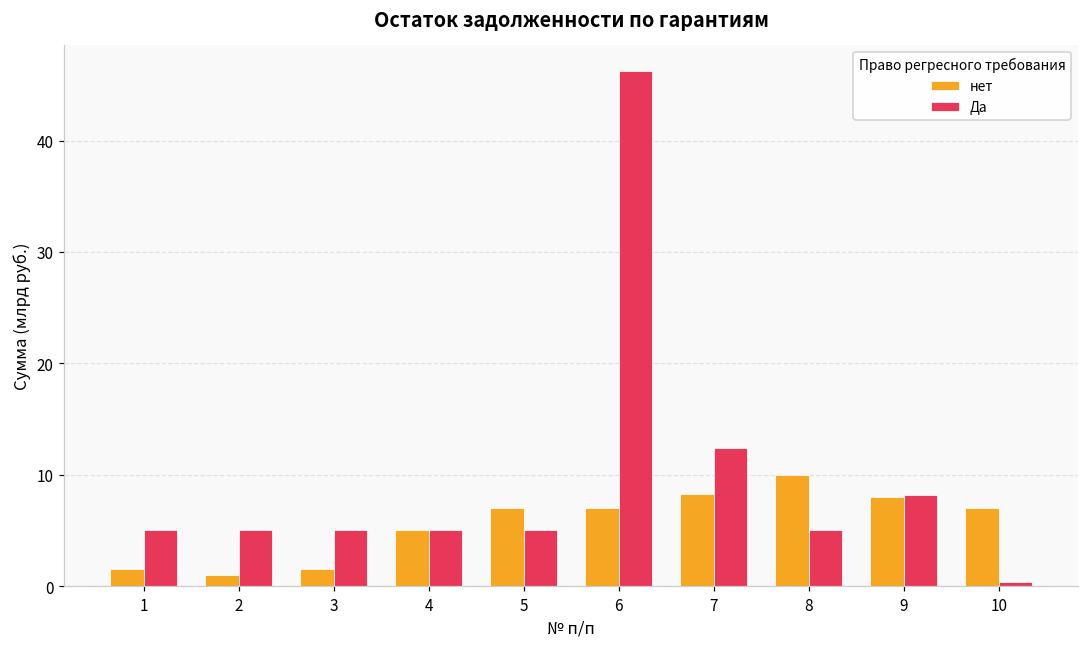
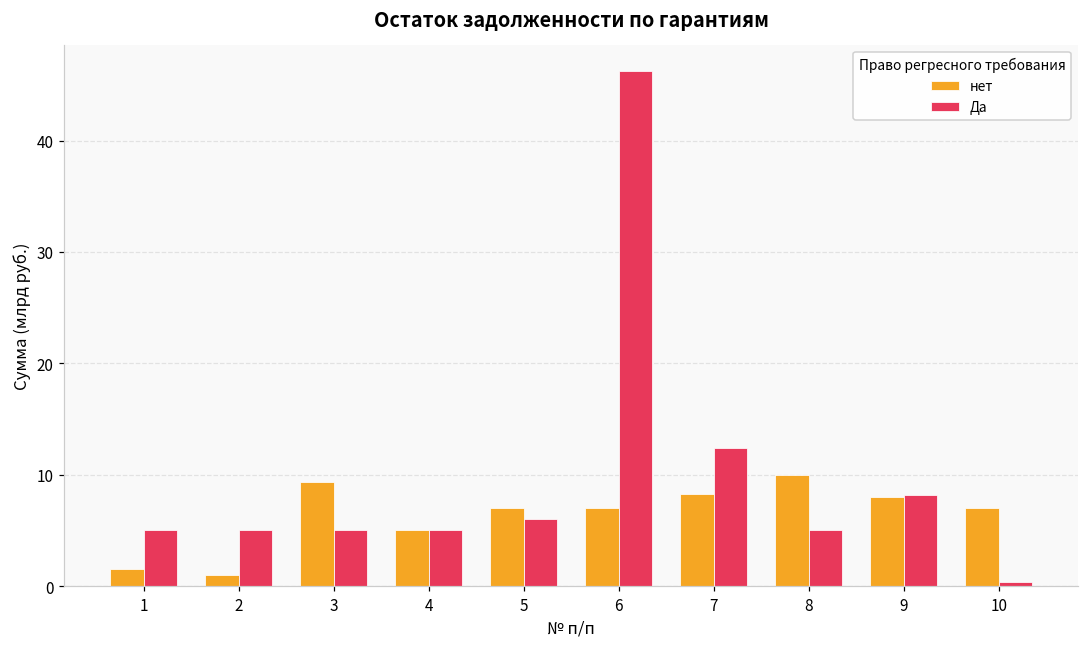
нет, 3: 1.5 -> 9.4
Да, 5: 5.0 -> 6.0
